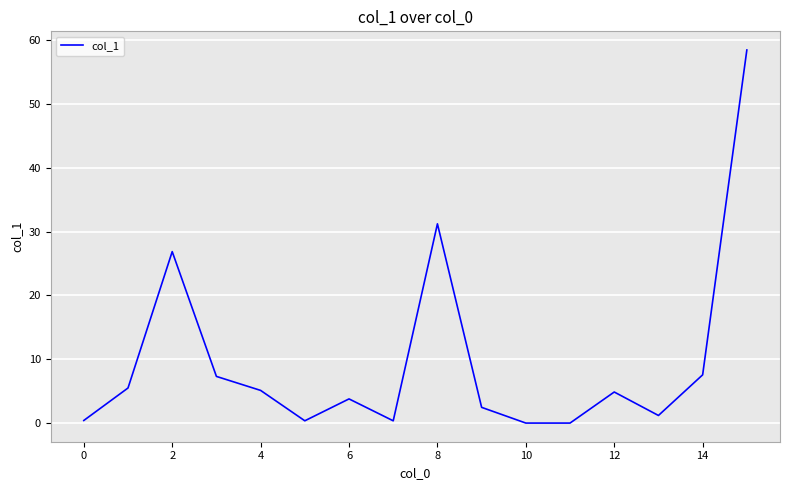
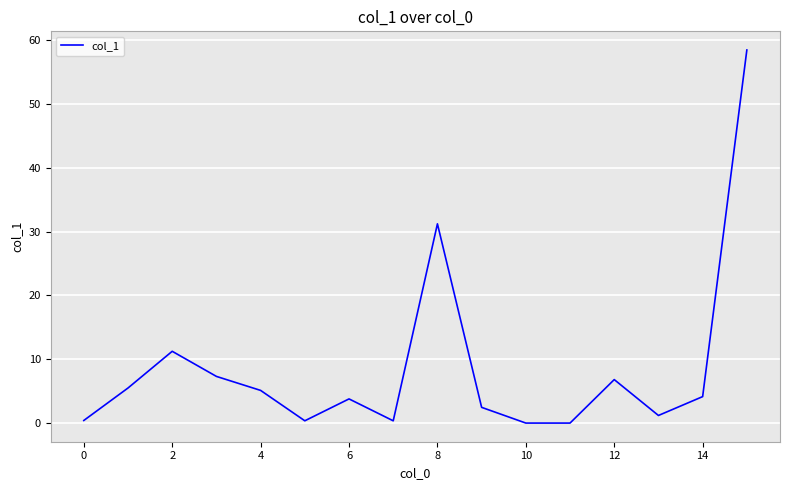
2: 27 -> 11
12: 5 -> 7
14: 8 -> 4
